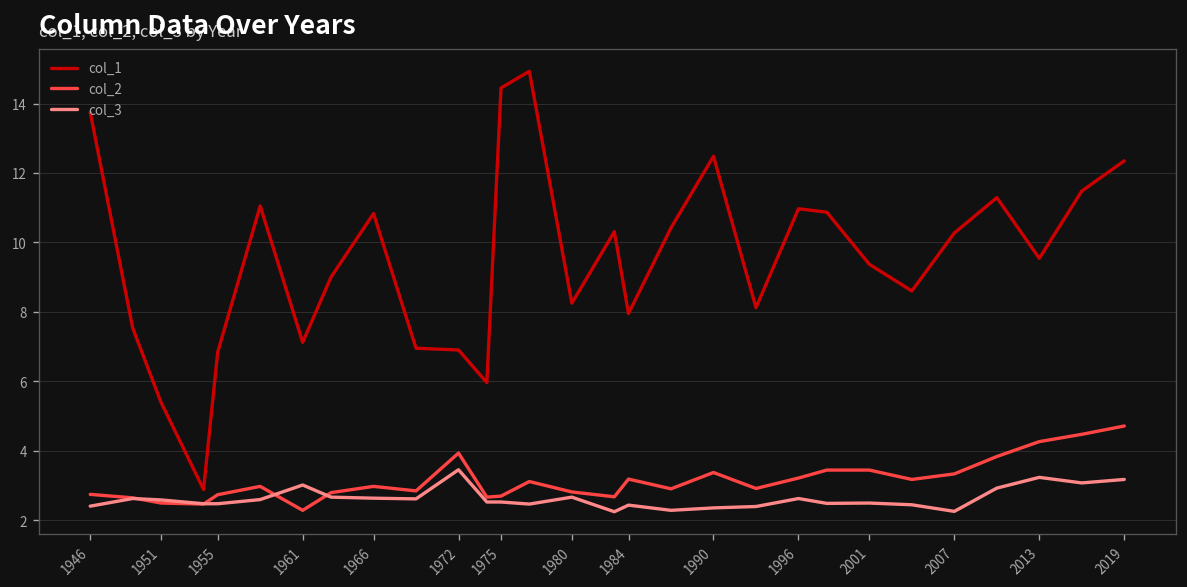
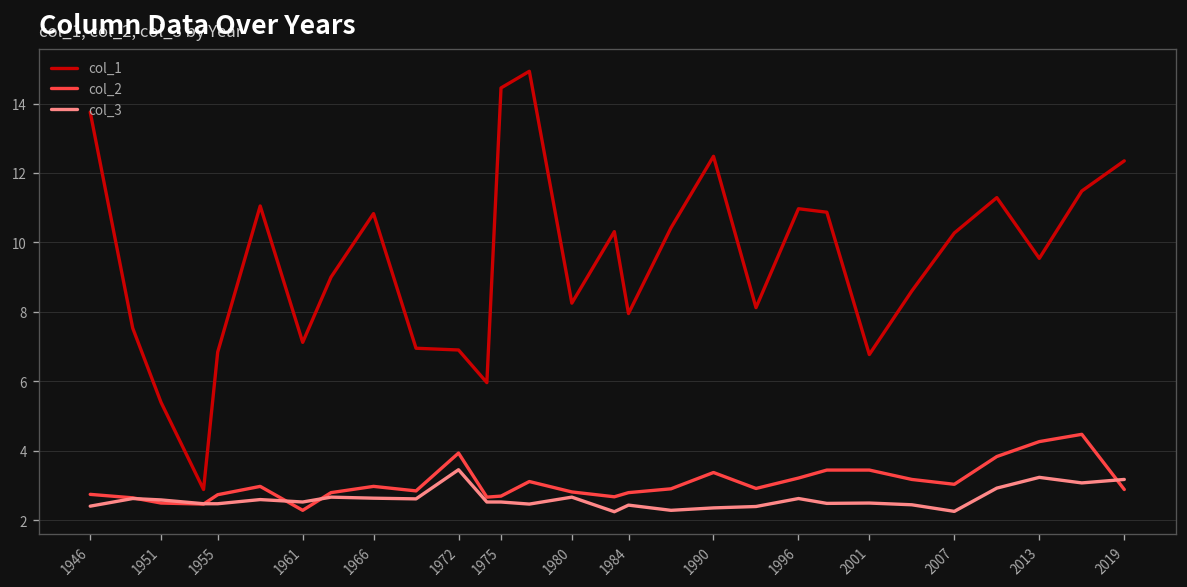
col_3, 1961: 3.0 -> 2.5
col_2, 1984: 3.2 -> 2.8
col_1, 2001: 9.4 -> 6.8
col_2, 2007: 3.3 -> 3.0
col_2, 2019: 4.7 -> 2.9
